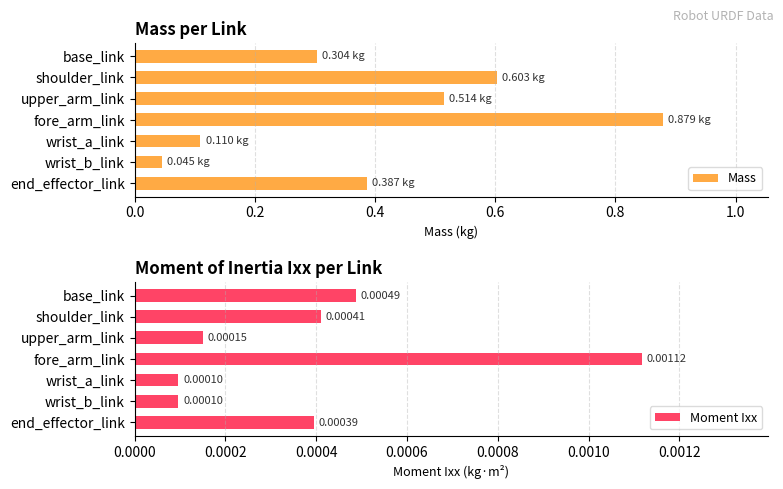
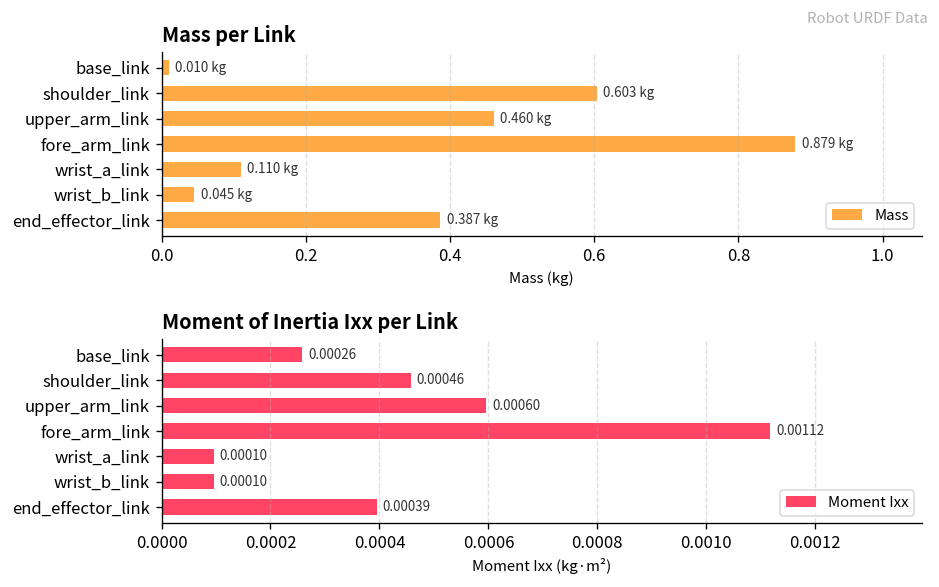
Mass per Link, base_link: 0.304 -> 0.010
Mass per Link, upper_arm_link: 0.514 -> 0.460
Moment of Inertia Ixx per Link, base_link: 0.00049 -> 0.00026
Moment of Inertia Ixx per Link, shoulder_link: 0.00041 -> 0.00046
Moment of Inertia Ixx per Link, upper_arm_link: 0.00015 -> 0.00060
